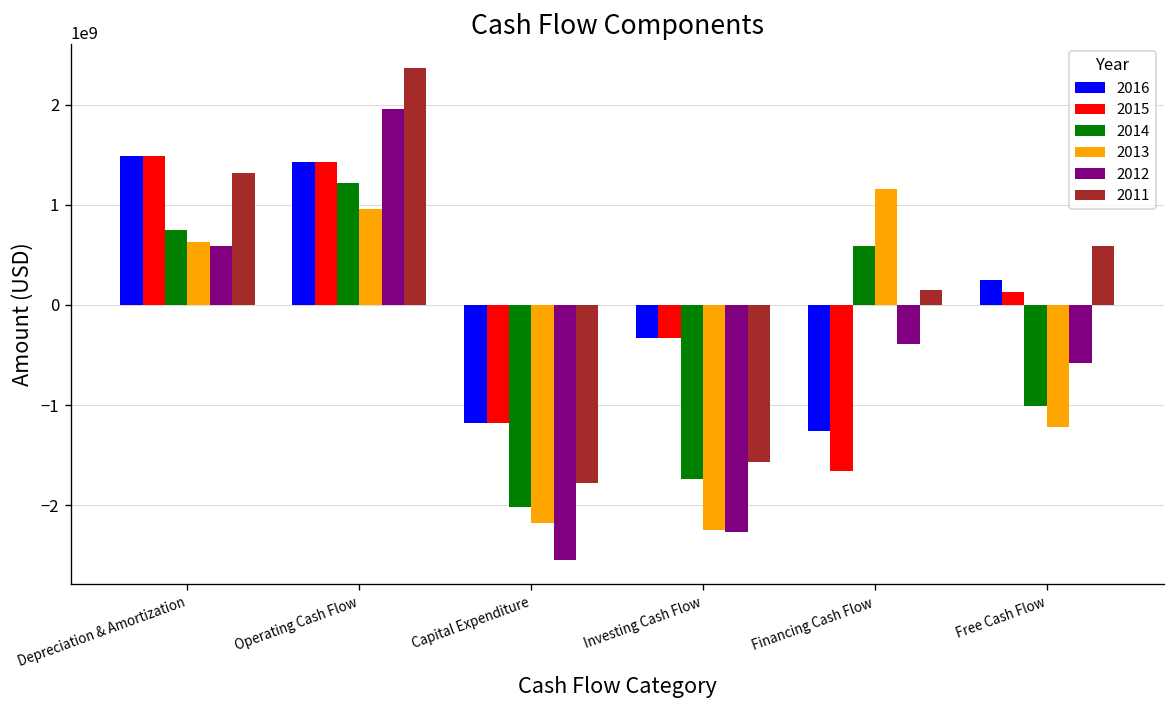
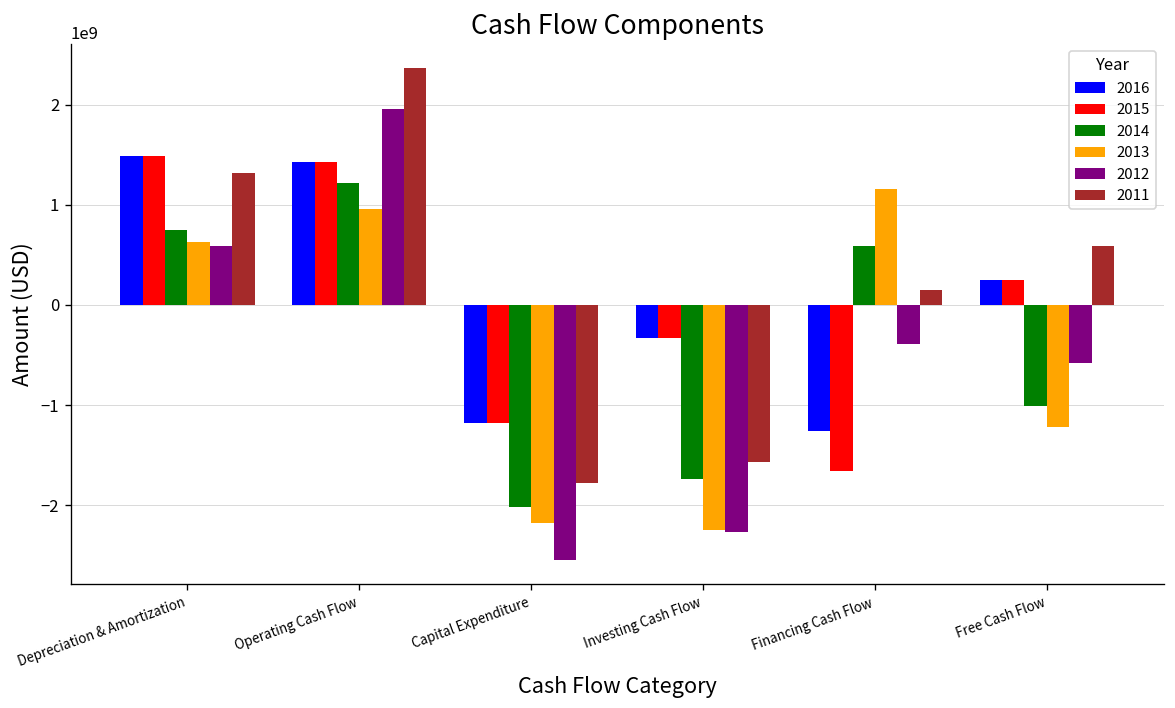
2015, Free Cash Flow: 100000000 -> 300000000
